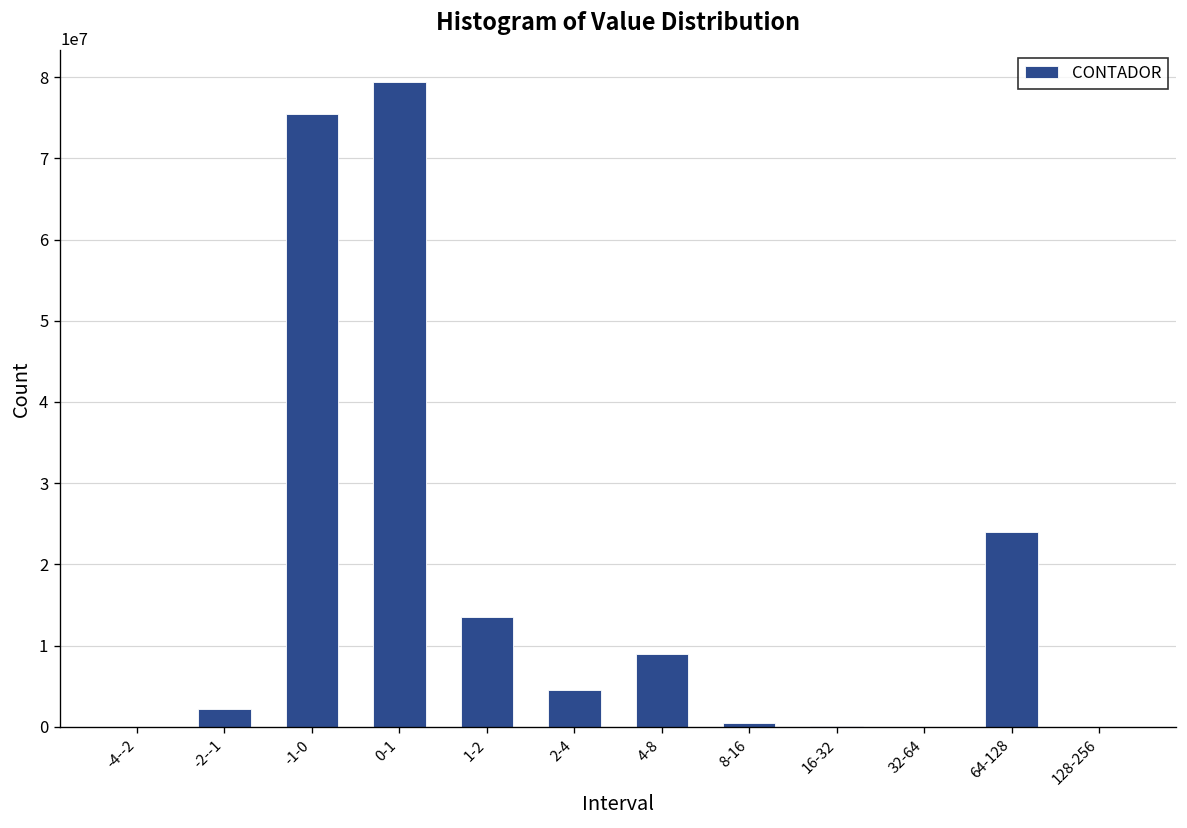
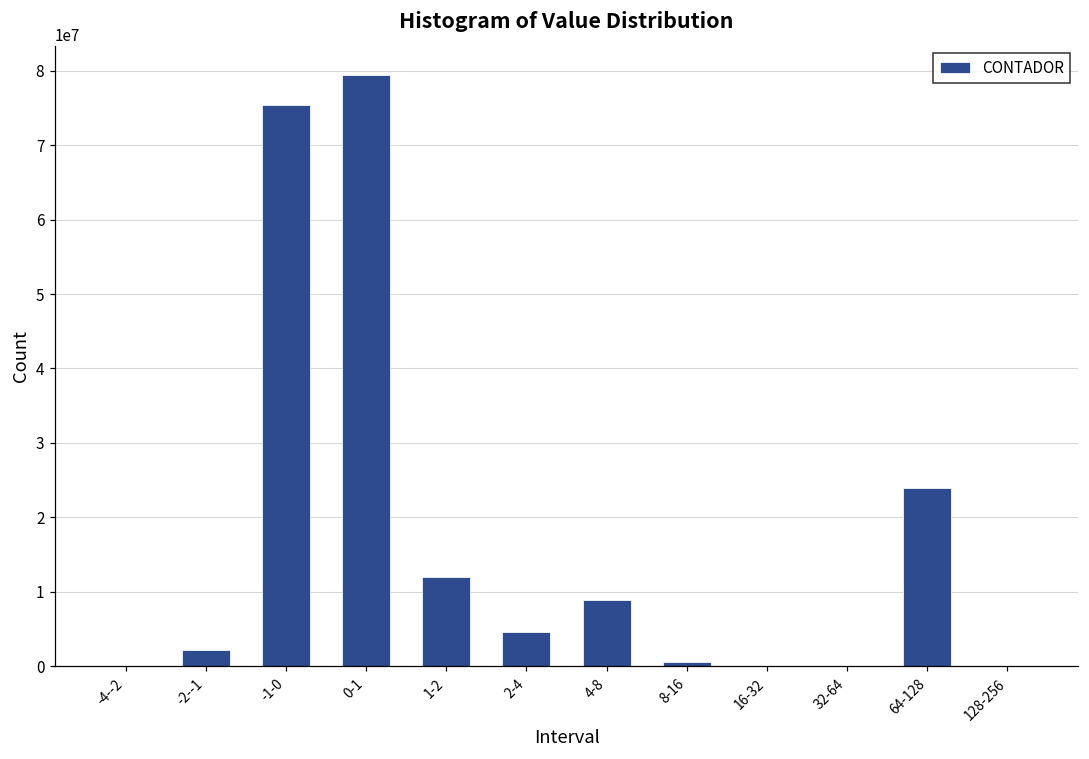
1-2: 13000000 -> 12000000
